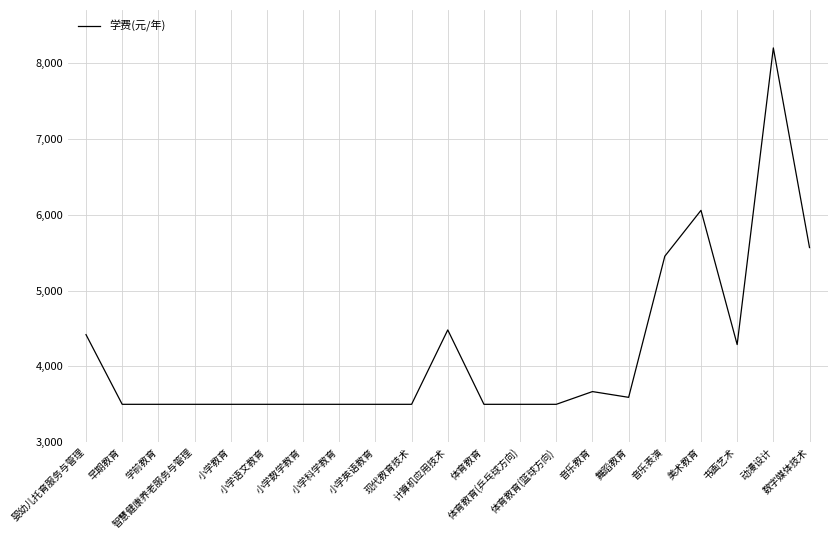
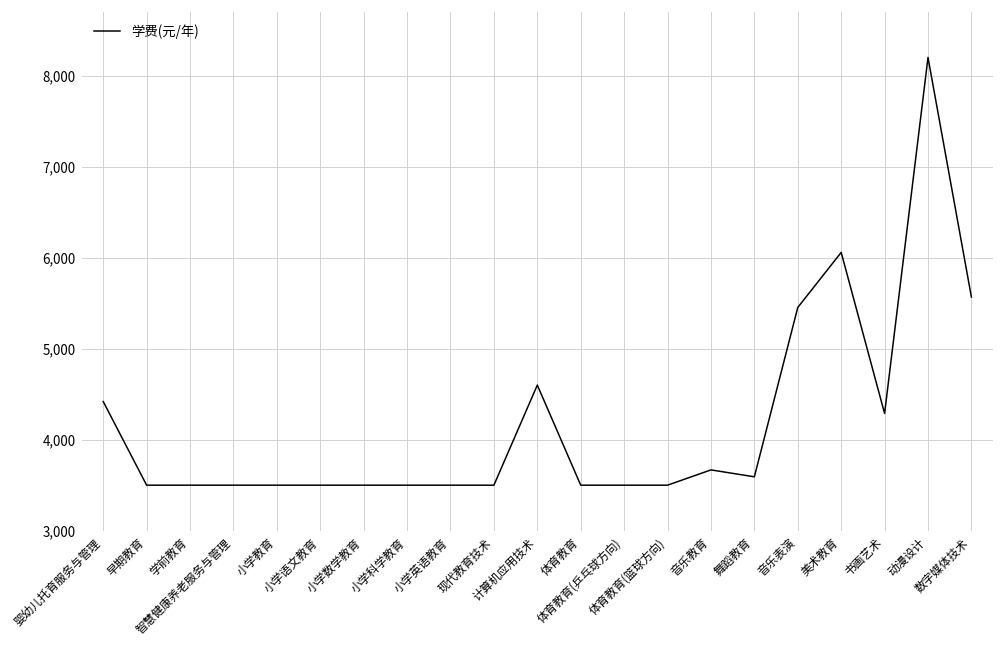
计算机应用技术: 4,500 -> 4,600
